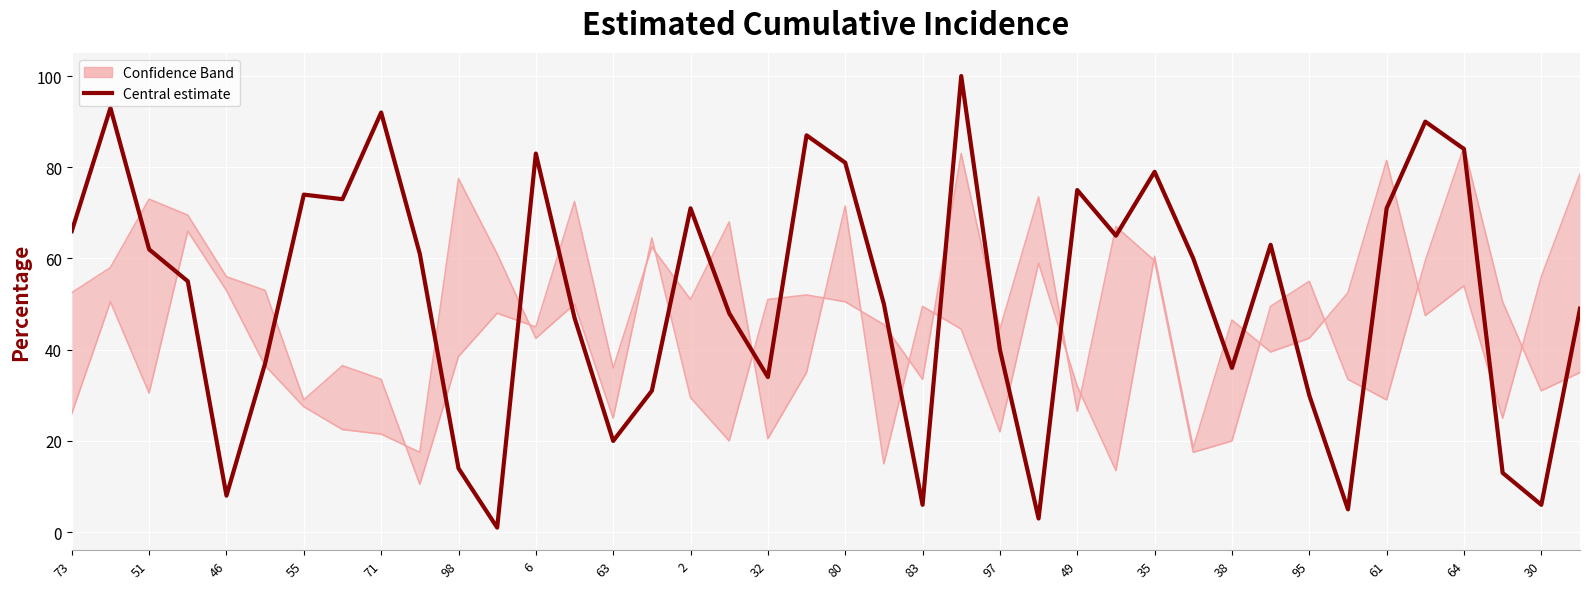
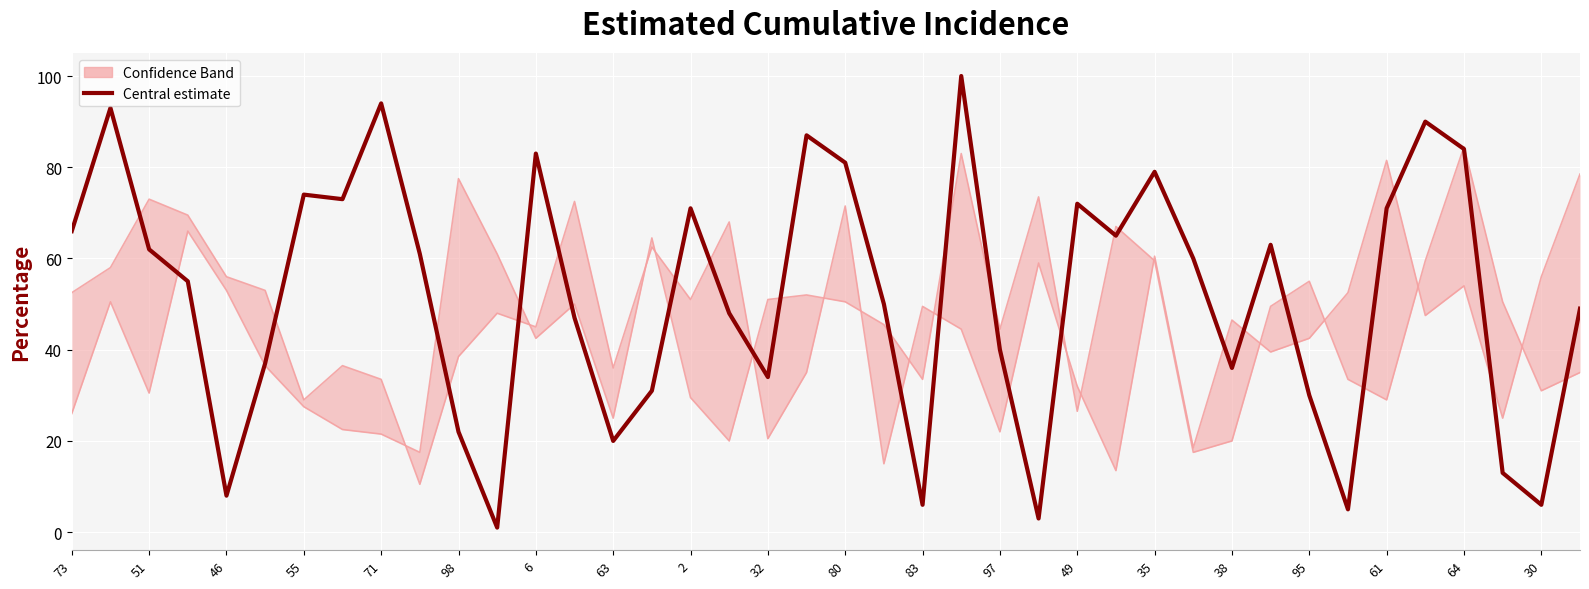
Central estimate, 71: 92 -> 94
Central estimate, 98: 14 -> 22
Central estimate, 49: 75 -> 72
